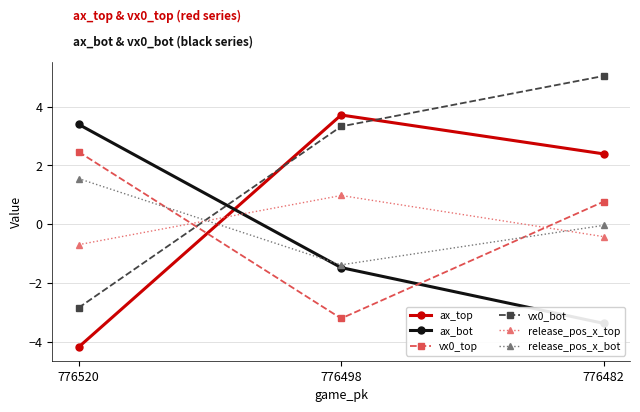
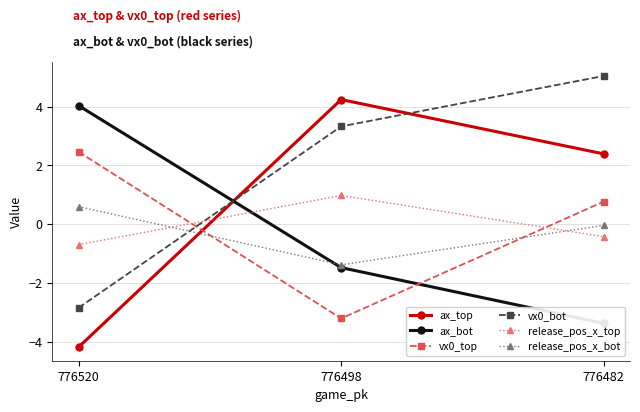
ax_bot, 776520: 3.4 -> 4.0
release_pos_x_bot, 776520: 1.5 -> 0.6
ax_top, 776498: 3.7 -> 4.2
